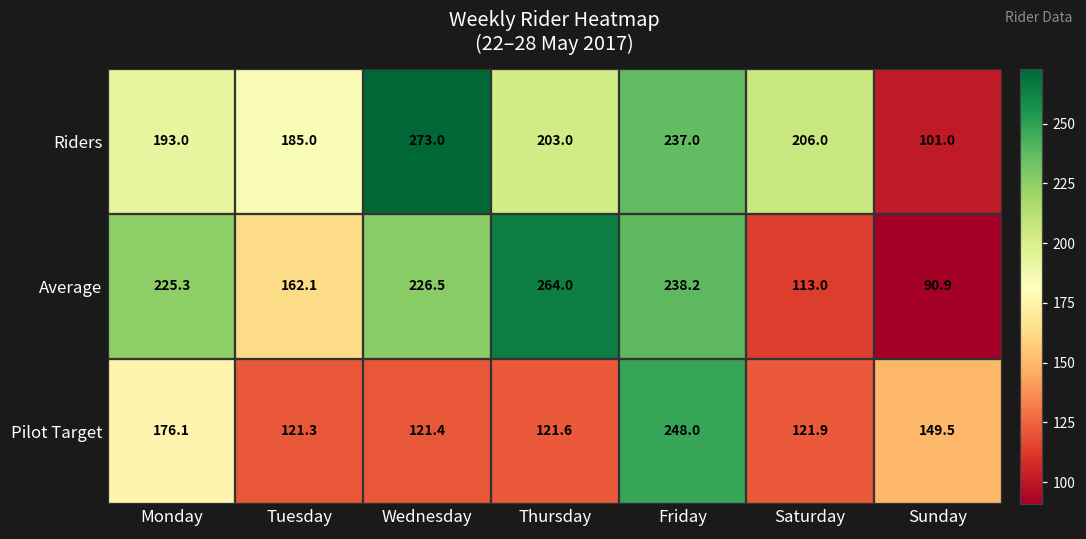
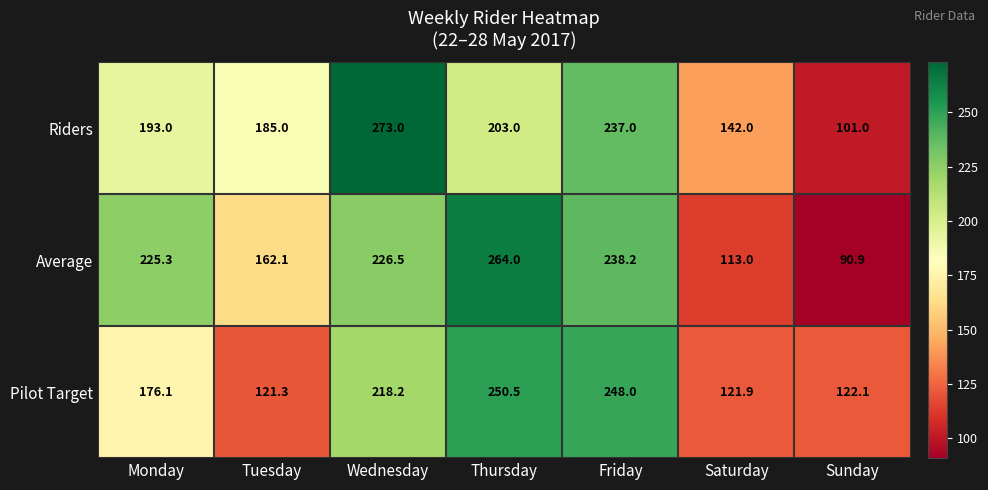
Riders, Saturday: 206.0 -> 142.0
Pilot Target, Wednesday: 121.4 -> 218.2
Pilot Target, Thursday: 121.6 -> 250.5
Pilot Target, Sunday: 149.5 -> 122.1
